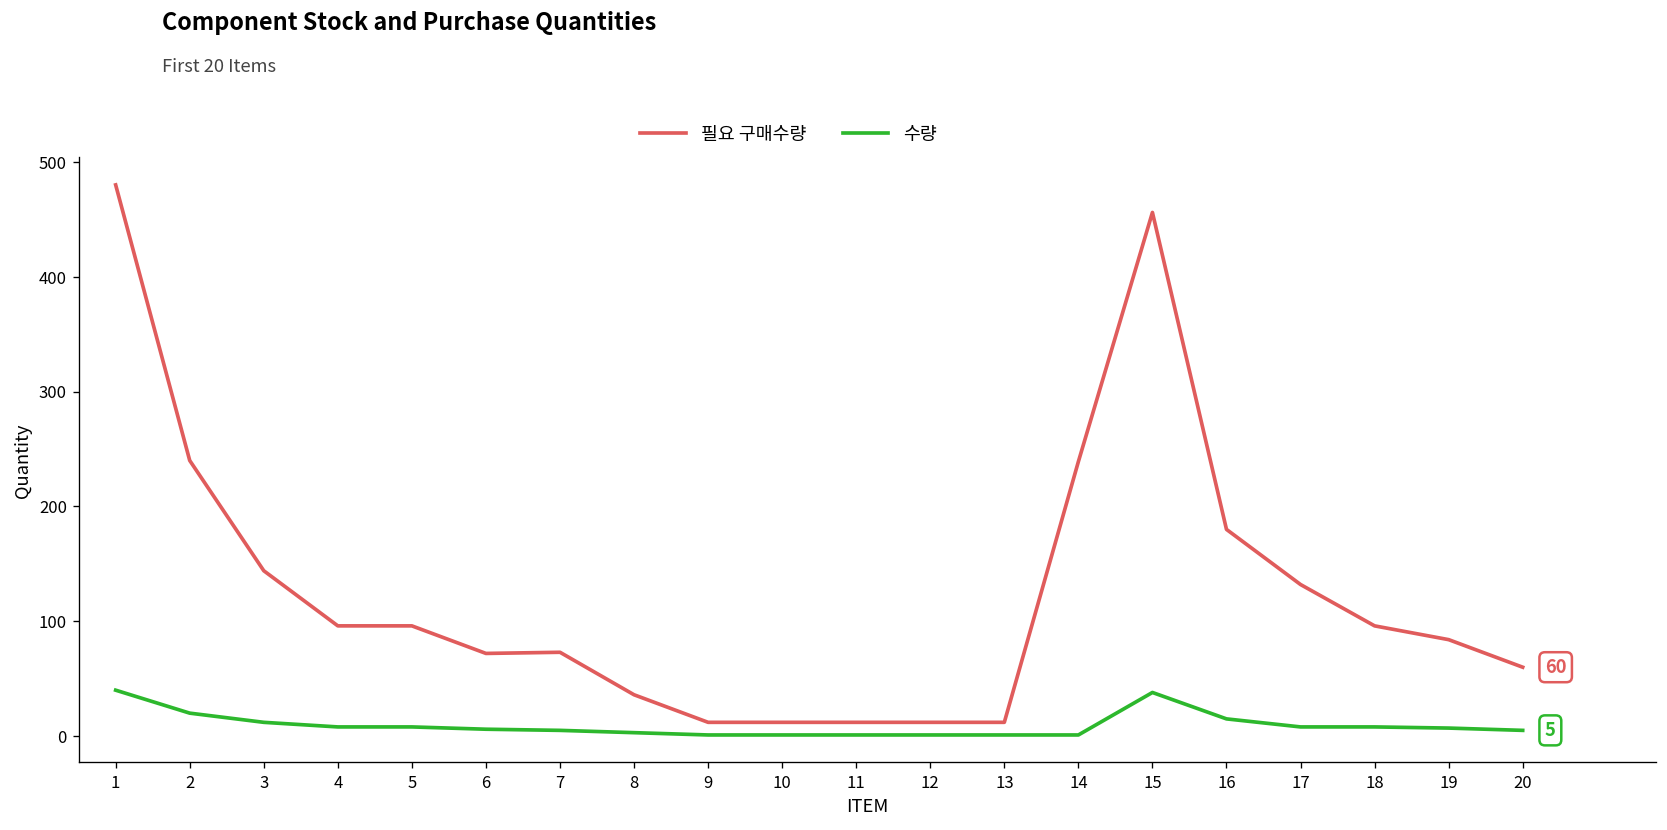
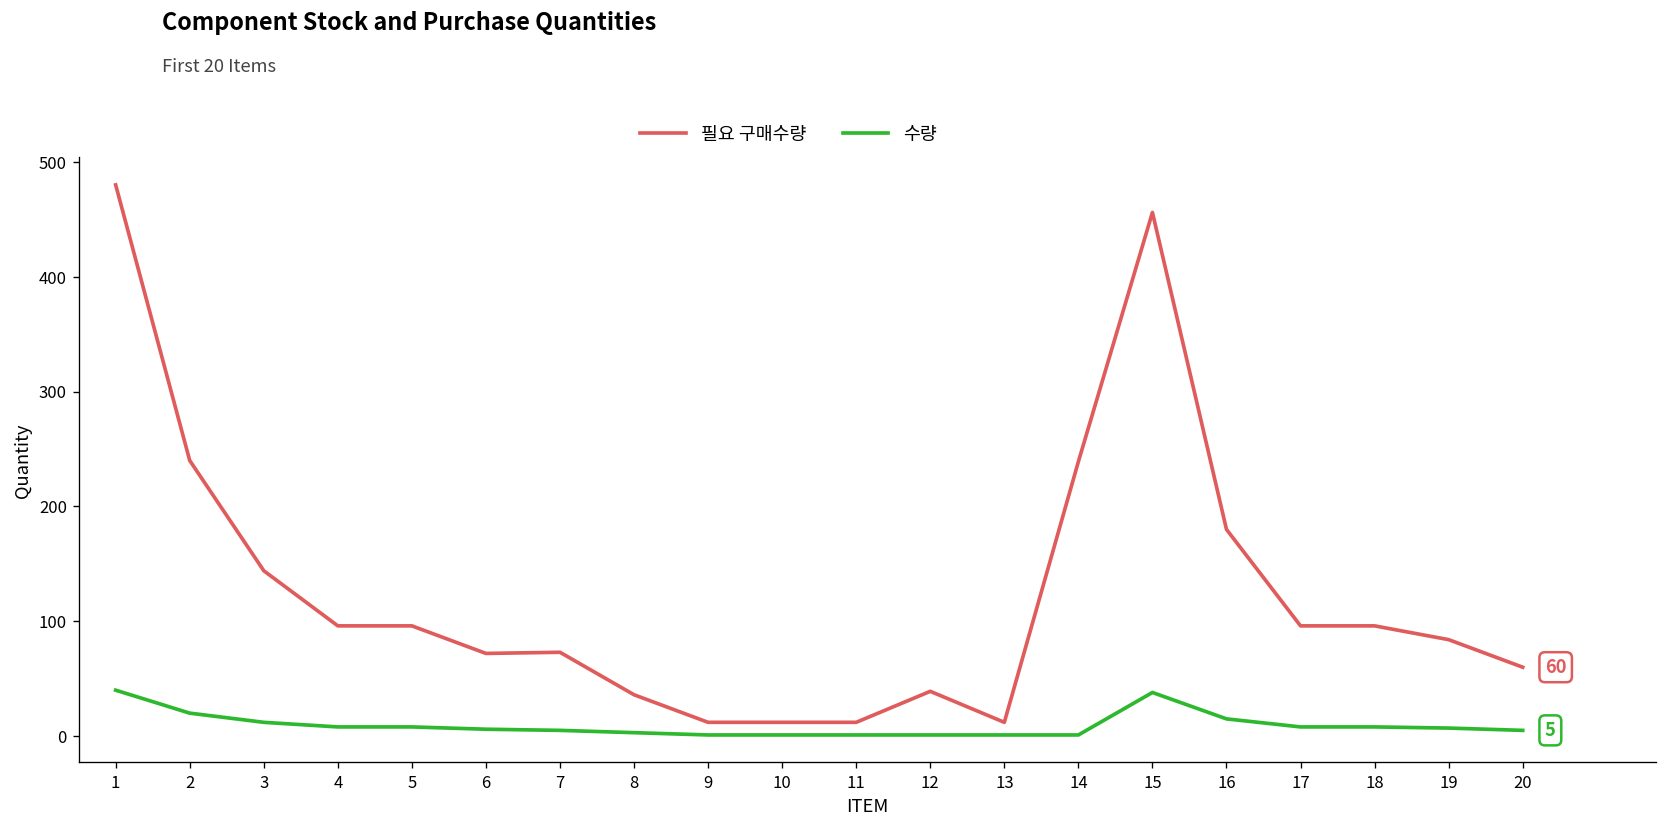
필요 구매수량, 12: 10 -> 40
필요 구매수량, 17: 130 -> 100
